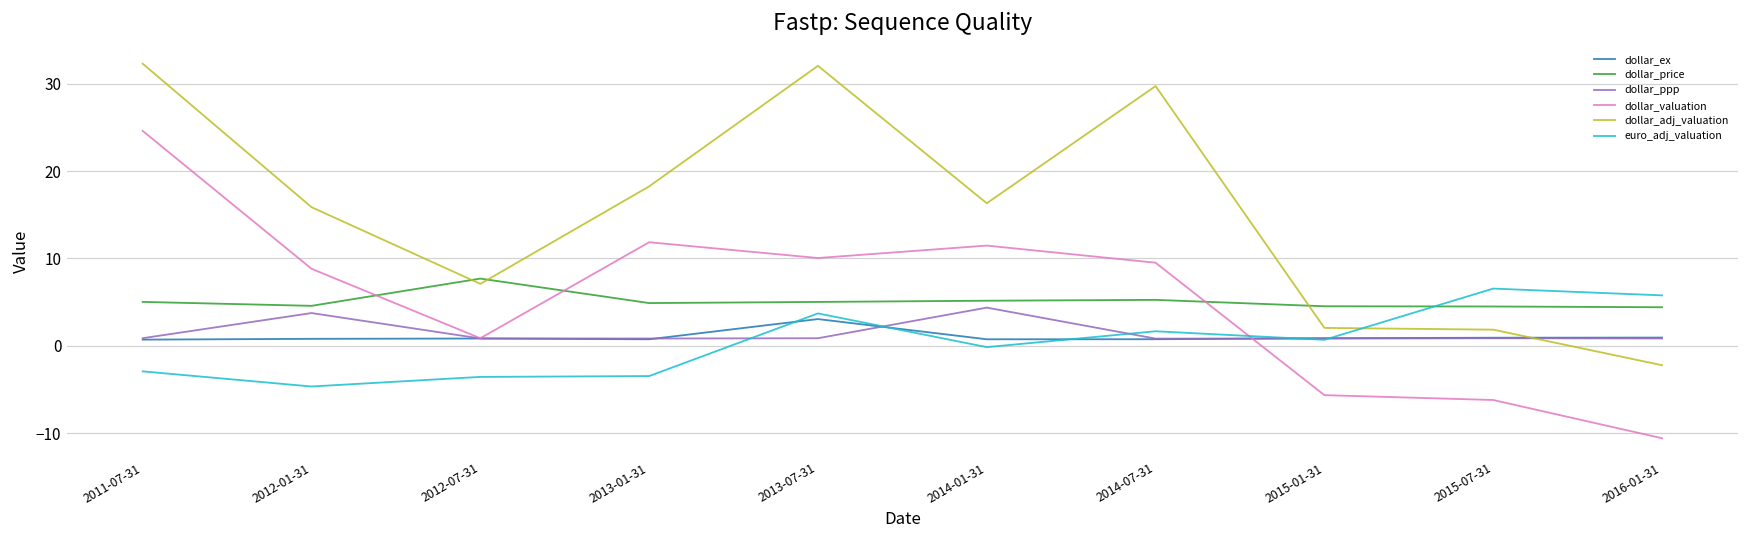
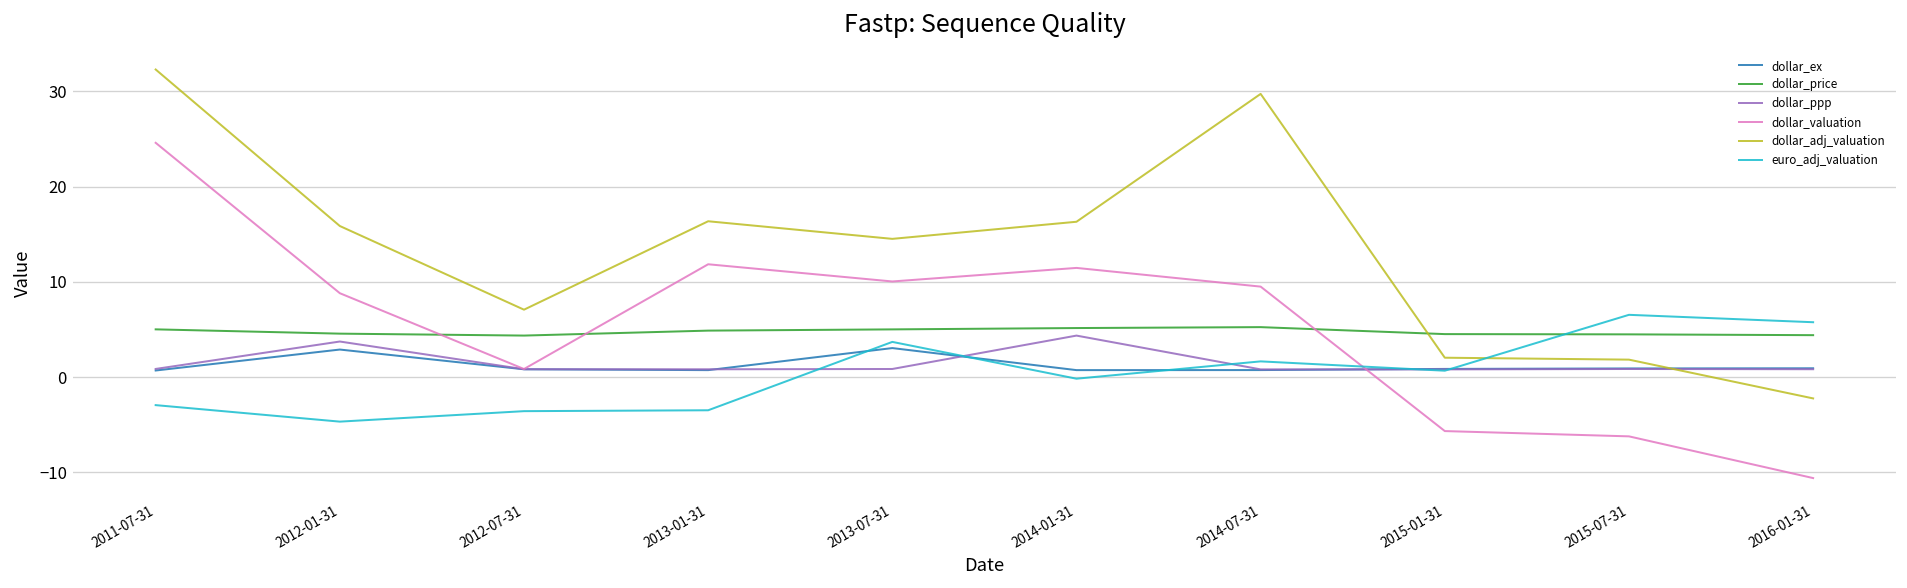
dollar_ex, 2012-01-31: 1 -> 3
dollar_price, 2012-07-31: 8 -> 4
dollar_adj_valuation, 2013-01-31: 18 -> 16
dollar_adj_valuation, 2013-07-31: 32 -> 15
